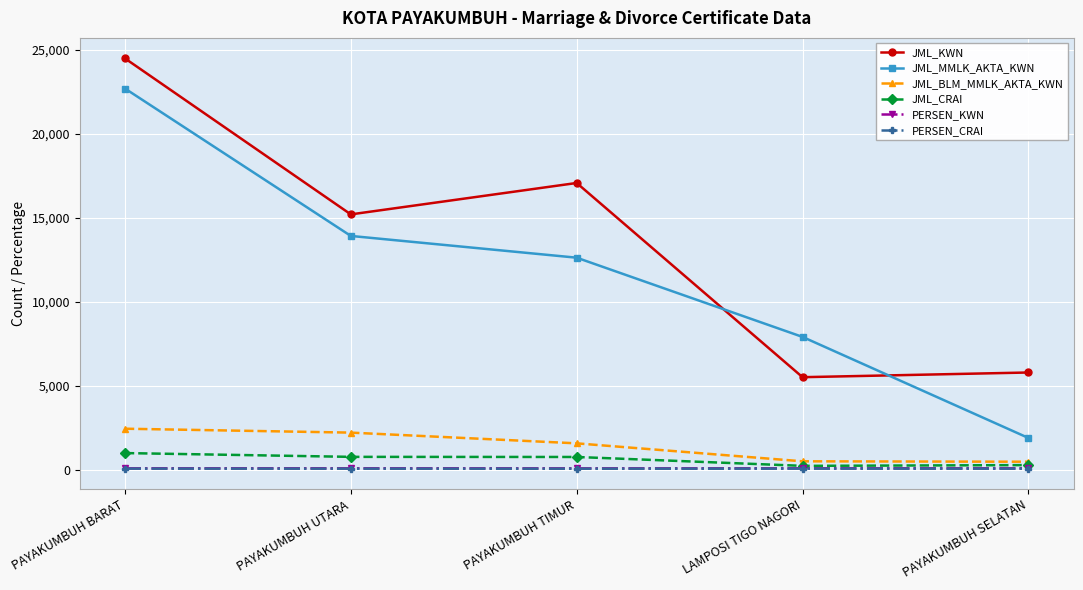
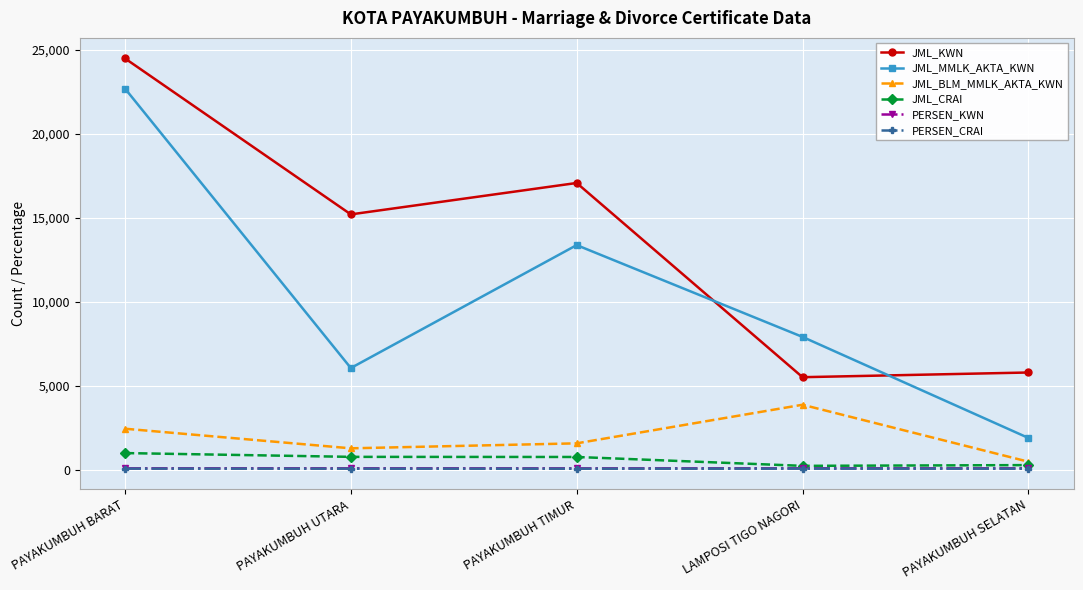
JML_MMLK_AKTA_KWN, PAYAKUMBUH UTARA: 13,900 -> 6,100
JML_BLM_MMLK_AKTA_KWN, PAYAKUMBUH UTARA: 2,200 -> 1,300
JML_MMLK_AKTA_KWN, PAYAKUMBUH TIMUR: 12,600 -> 13,400
JML_BLM_MMLK_AKTA_KWN, LAMPOSI TIGO NAGORI: 500 -> 3,900
